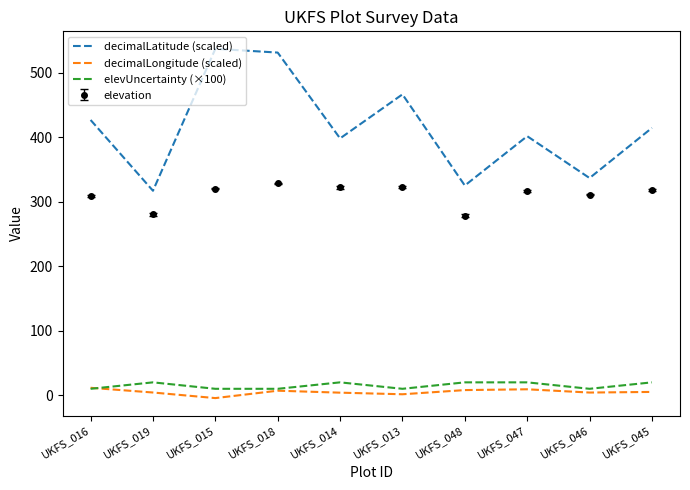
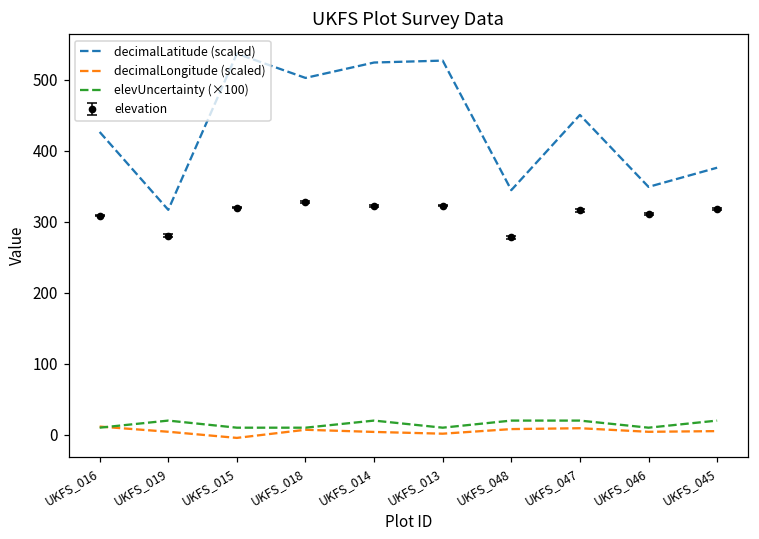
decimalLatitude (scaled), UKFS_018: 530 -> 500
decimalLatitude (scaled), UKFS_014: 400 -> 520
decimalLatitude (scaled), UKFS_013: 470 -> 530
decimalLatitude (scaled), UKFS_048: 330 -> 340
decimalLatitude (scaled), UKFS_047: 400 -> 450
decimalLatitude (scaled), UKFS_046: 340 -> 350
decimalLatitude (scaled), UKFS_045: 410 -> 380
